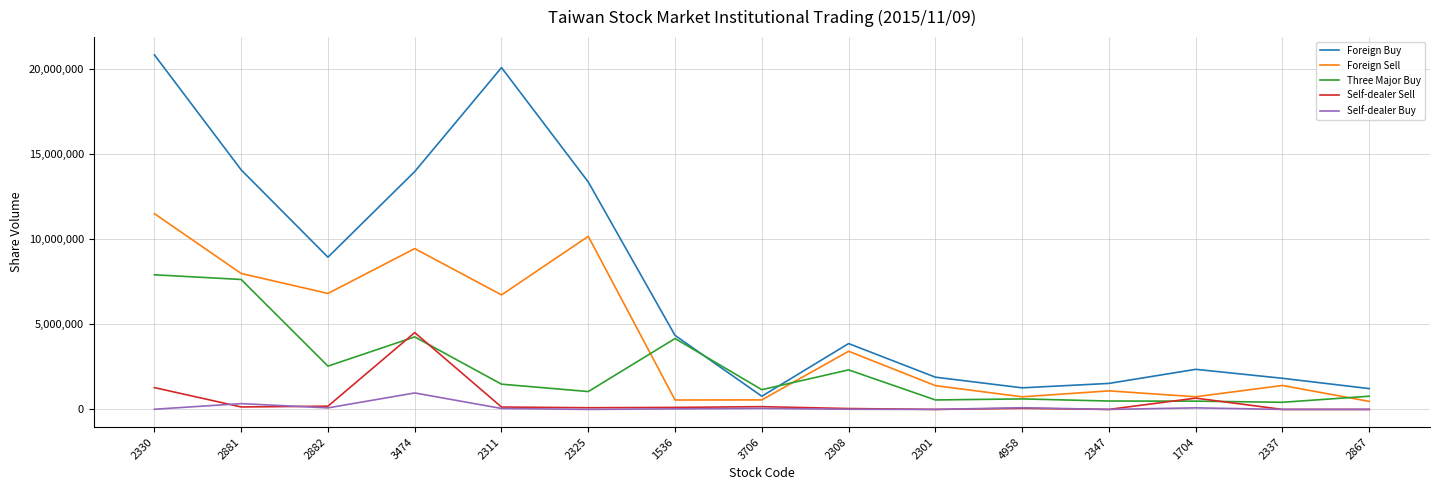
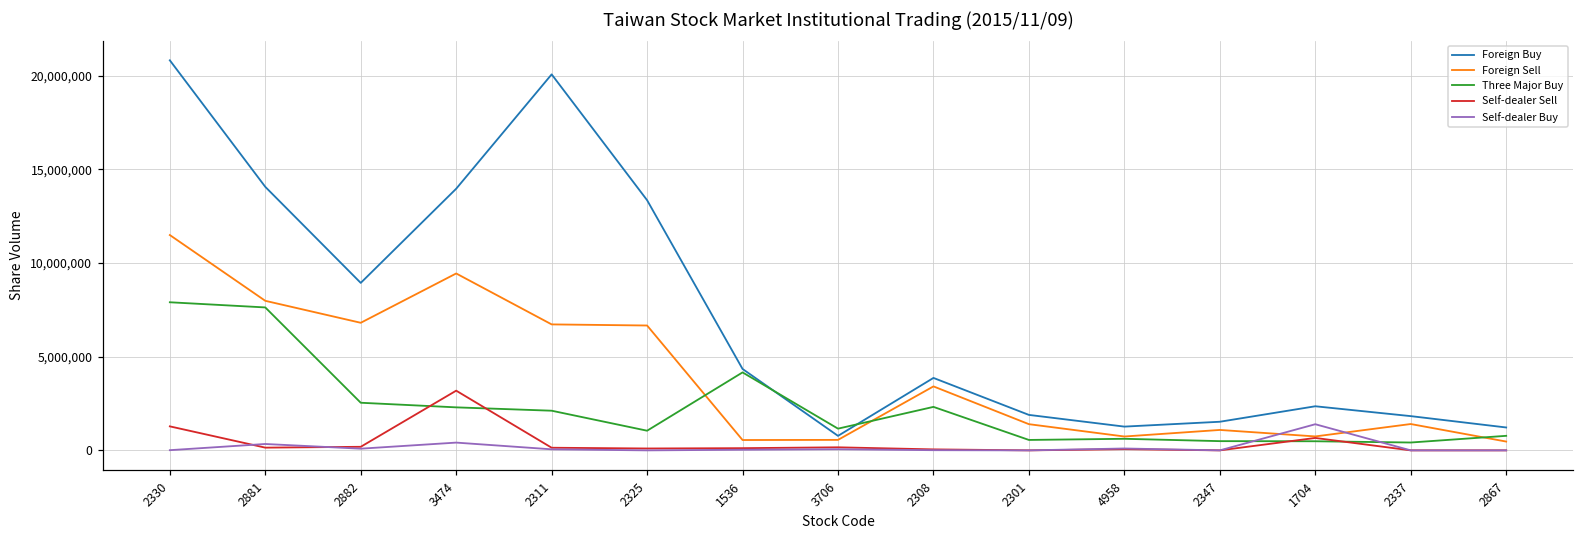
Three Major Buy, 3474: 4,300,000 -> 2,300,000
Self-dealer Sell, 3474: 4,500,000 -> 3,200,000
Self-dealer Buy, 3474: 1,000,000 -> 400,000
Three Major Buy, 2311: 1,500,000 -> 2,100,000
Foreign Sell, 2325: 10,200,000 -> 6,700,000
Self-dealer Buy, 1704: 100,000 -> 1,400,000
